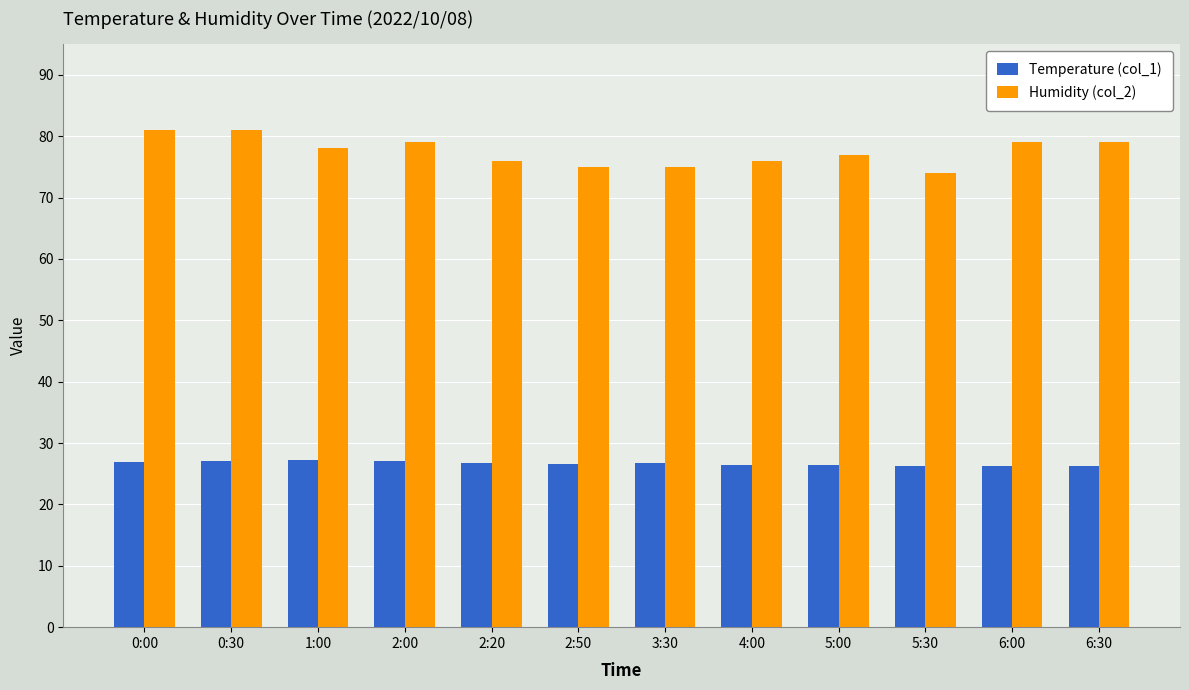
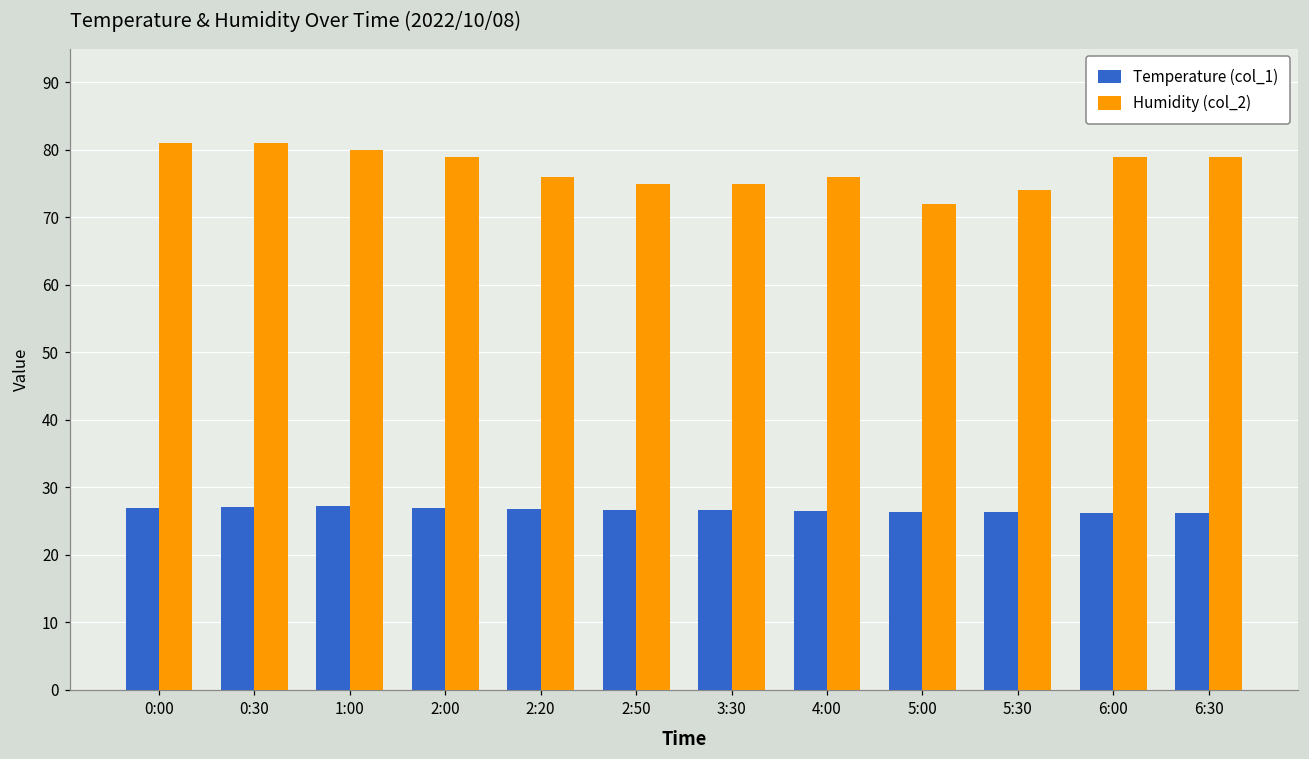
Humidity (col_2), 1:00: 78 -> 80
Humidity (col_2), 5:00: 77 -> 72
